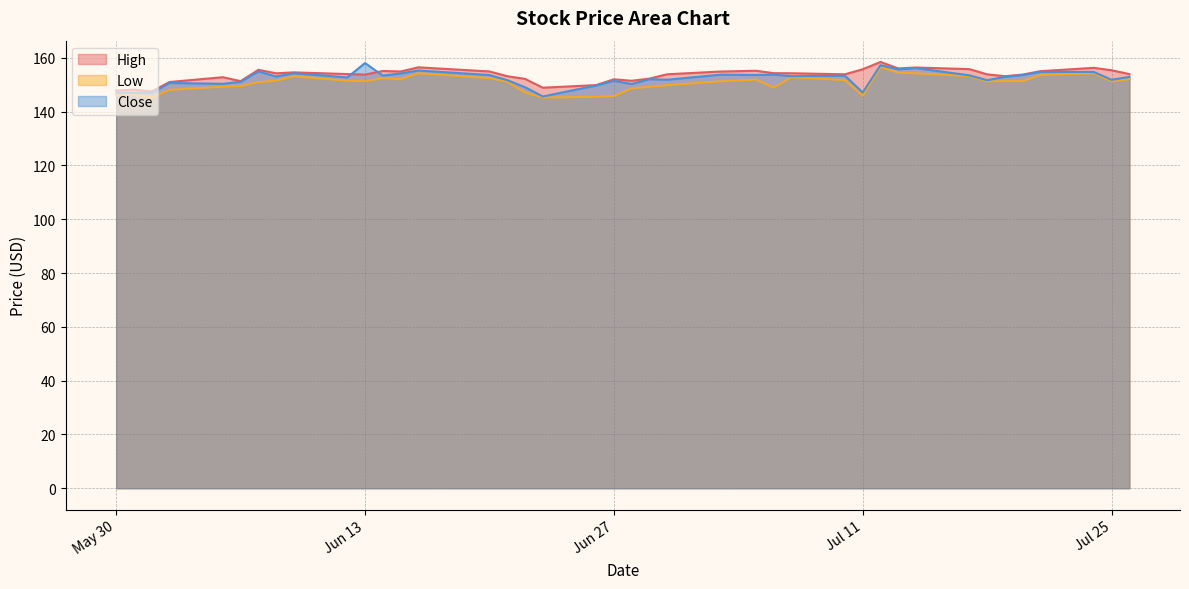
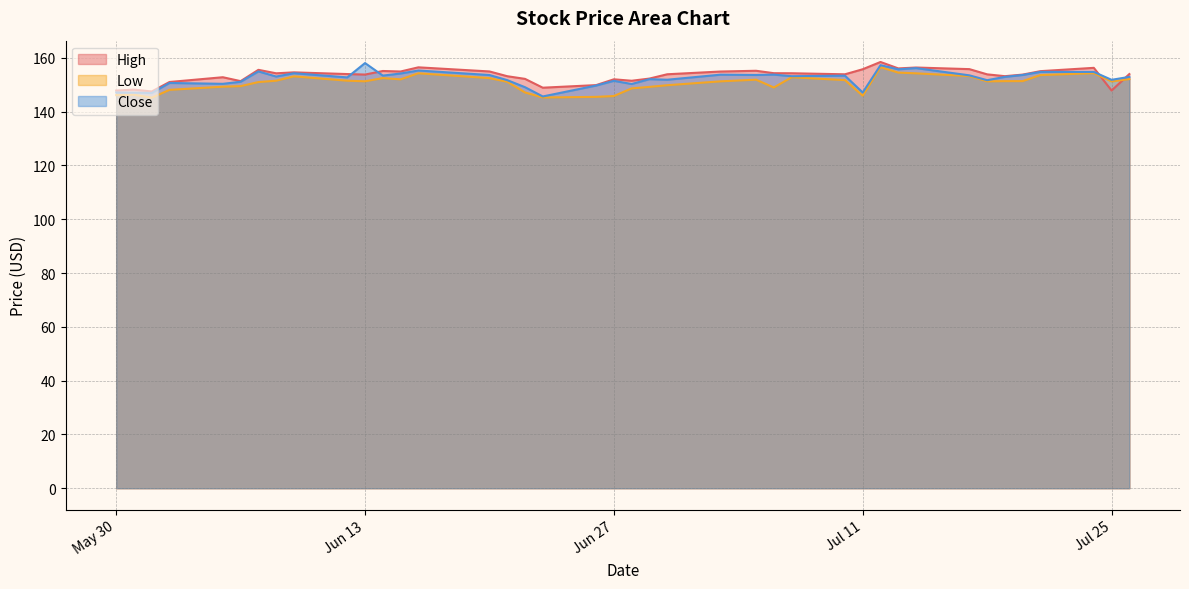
High, Jul 25: 155 -> 148
